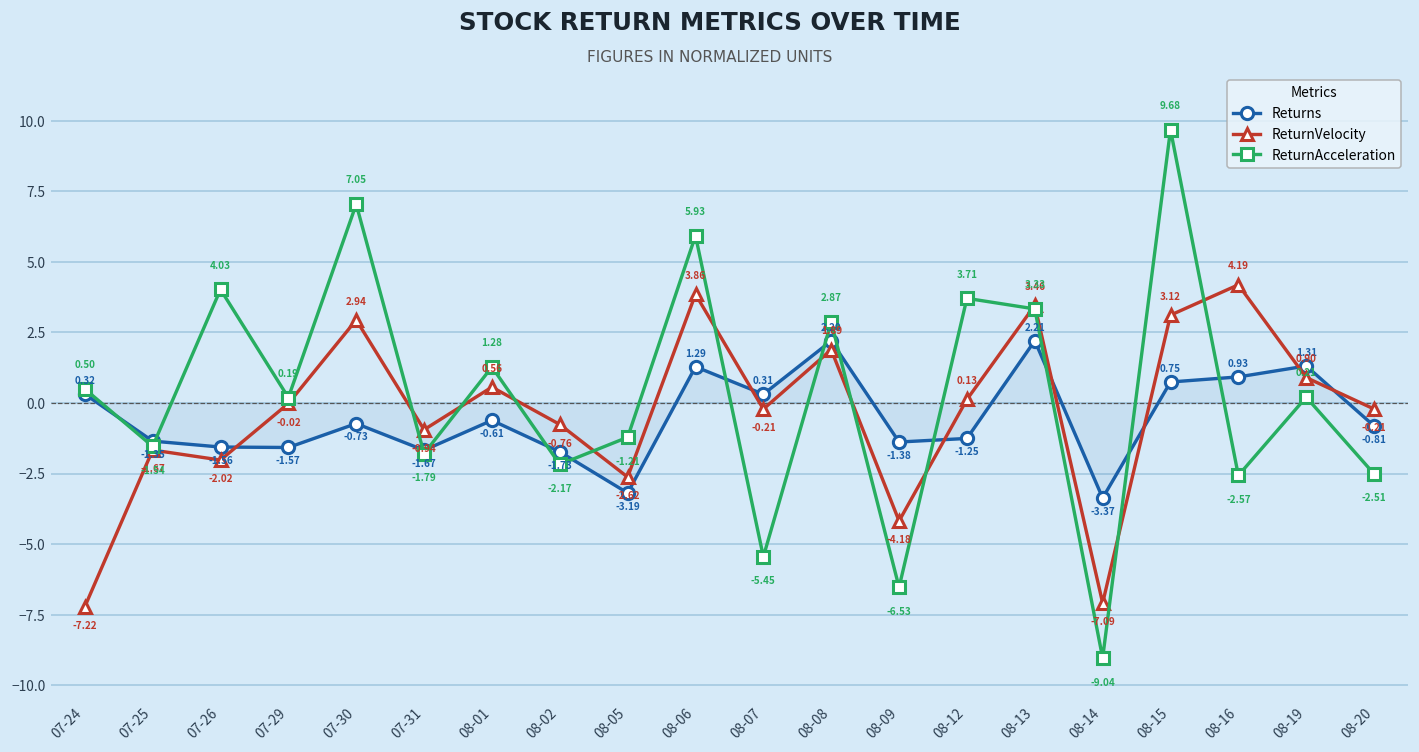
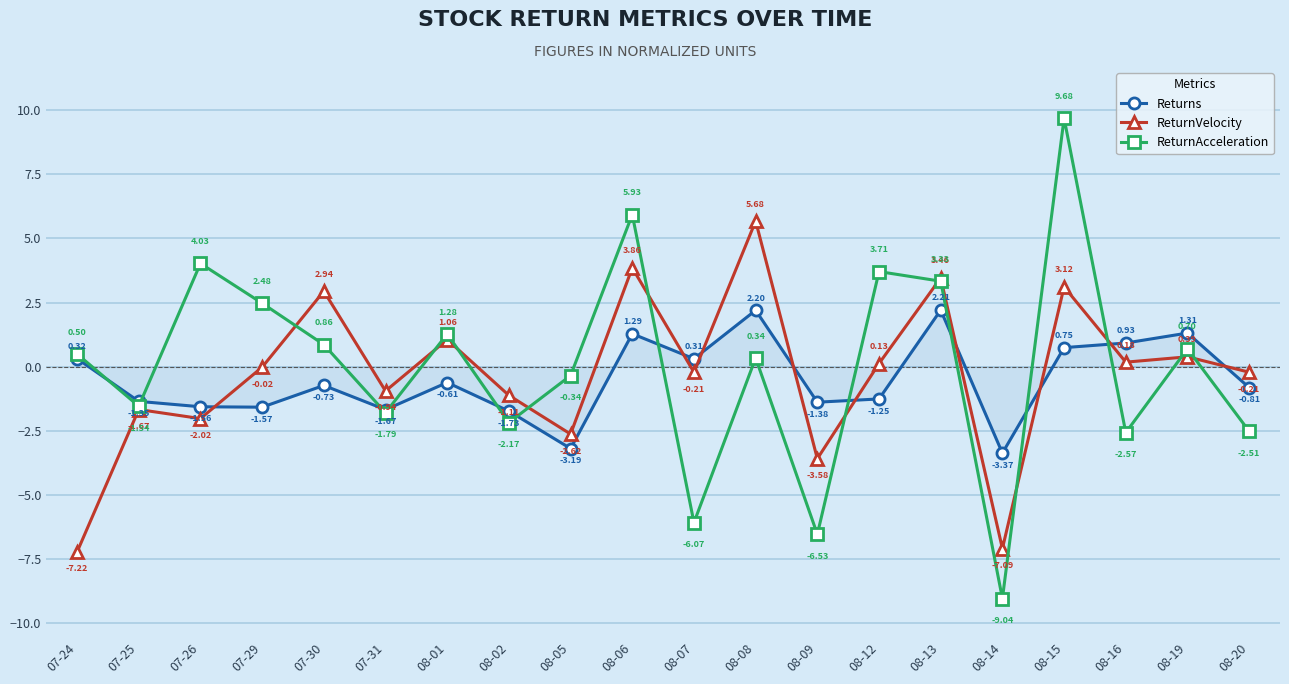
ReturnAcceleration, 07-29: 0.19 -> 2.48
ReturnAcceleration, 07-30: 7.05 -> 0.86
ReturnVelocity, 08-01: 0.56 -> 1.06
ReturnVelocity, 08-02: -0.76 -> -1.11
ReturnAcceleration, 08-05: -1.21 -> -0.34
ReturnAcceleration, 08-07: -5.45 -> -6.07
ReturnVelocity, 08-08: 1.89 -> 5.68
ReturnAcceleration, 08-08: 2.87 -> 0.34
ReturnVelocity, 08-09: -4.18 -> -3.58
ReturnVelocity, 08-16: 4.19 -> 0.18
ReturnVelocity, 08-19: 0.90 -> 0.39
ReturnAcceleration, 08-19: 0.21 -> 0.70
